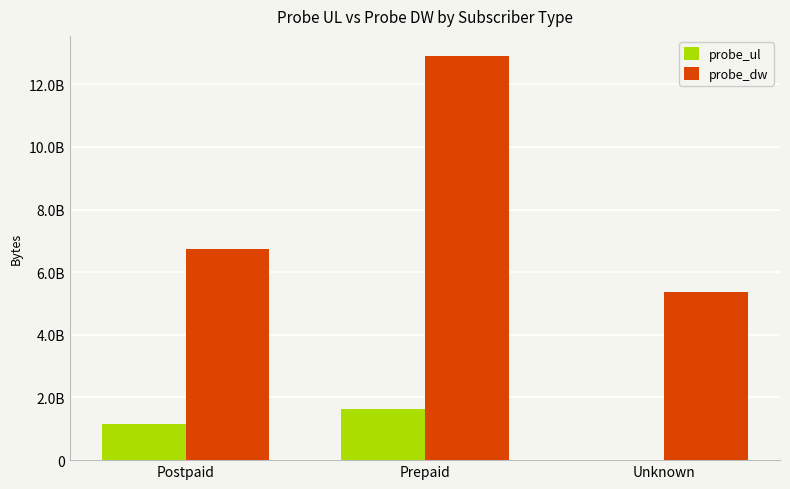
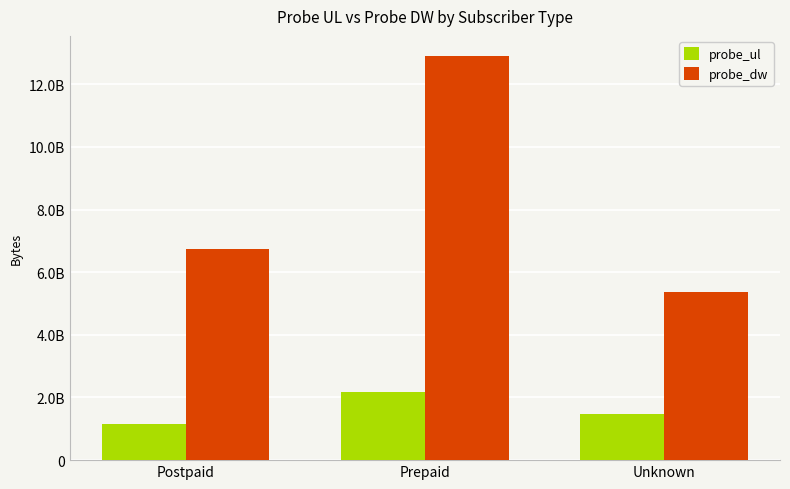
probe_ul, Prepaid: 1600000000 -> 2200000000
probe_ul, Unknown: 0 -> 1500000000
